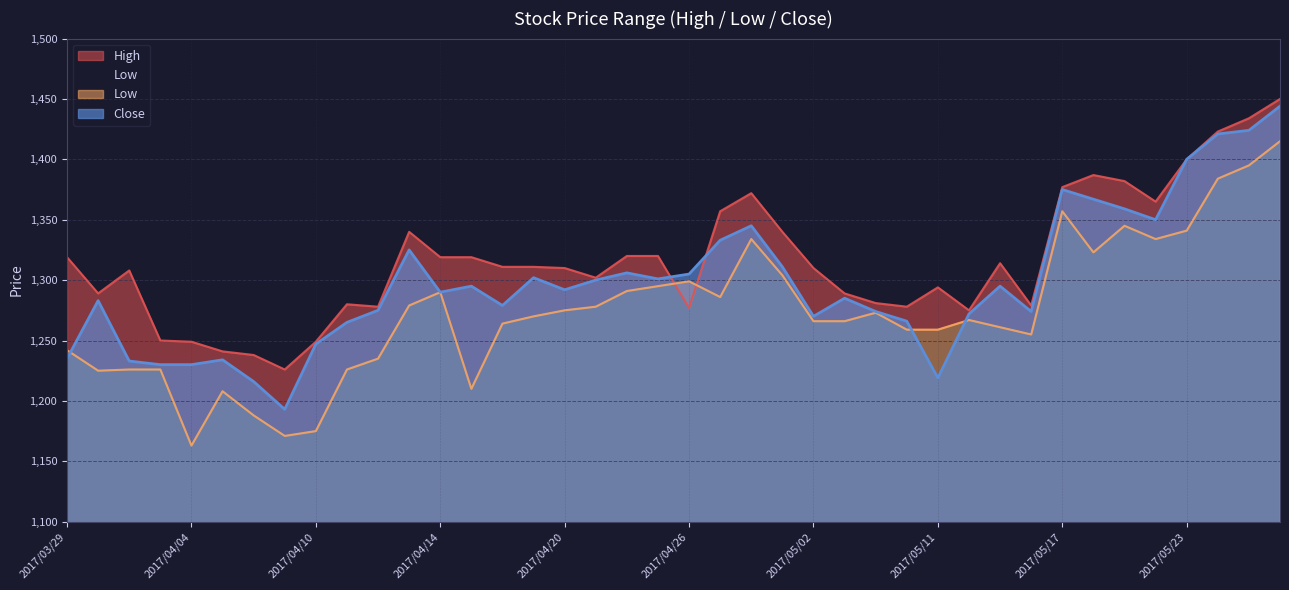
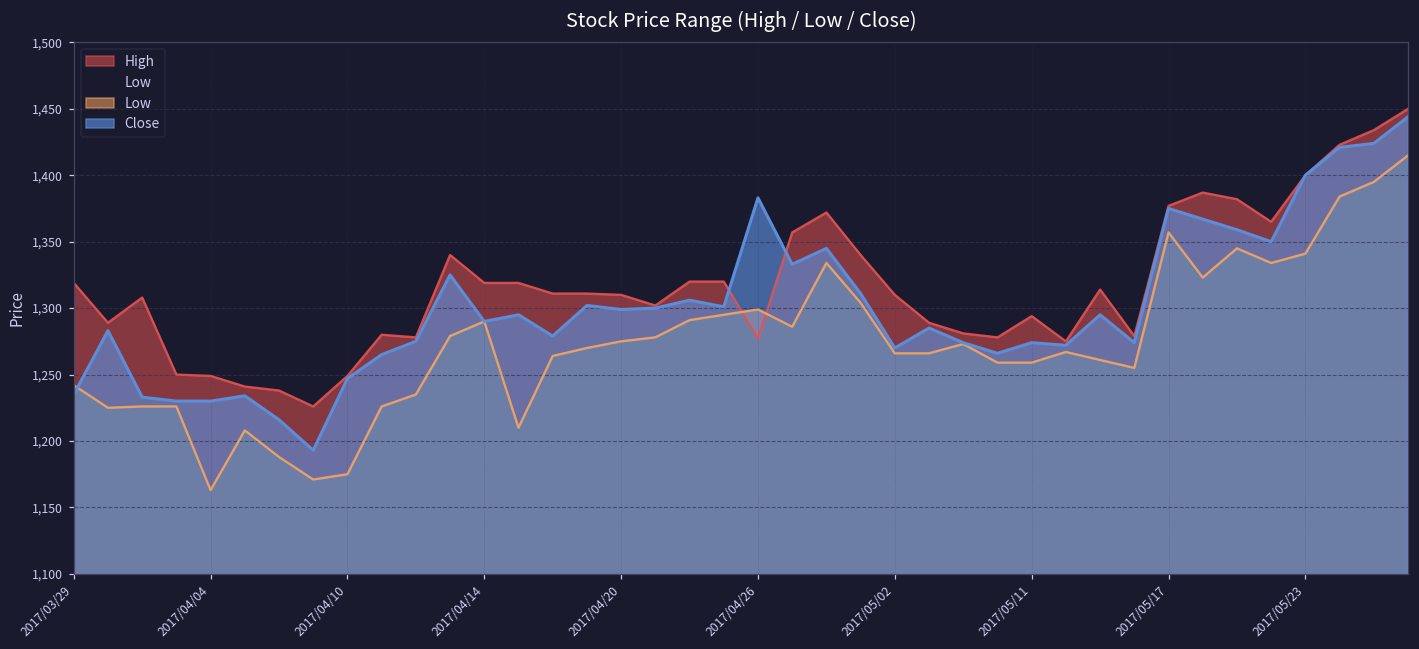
Close, 2017/04/20: 1,292 -> 1,299
Close, 2017/04/26: 1,305 -> 1,383
Close, 2017/05/11: 1,219 -> 1,274
